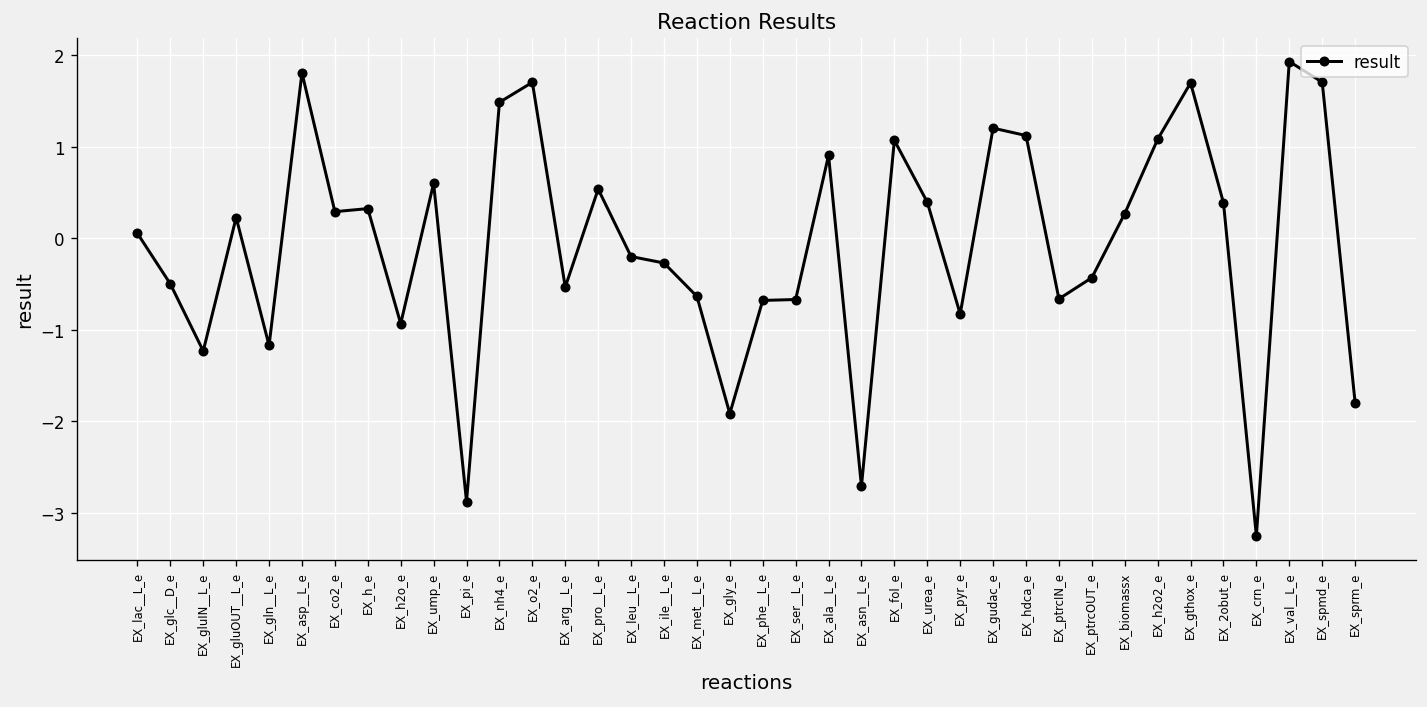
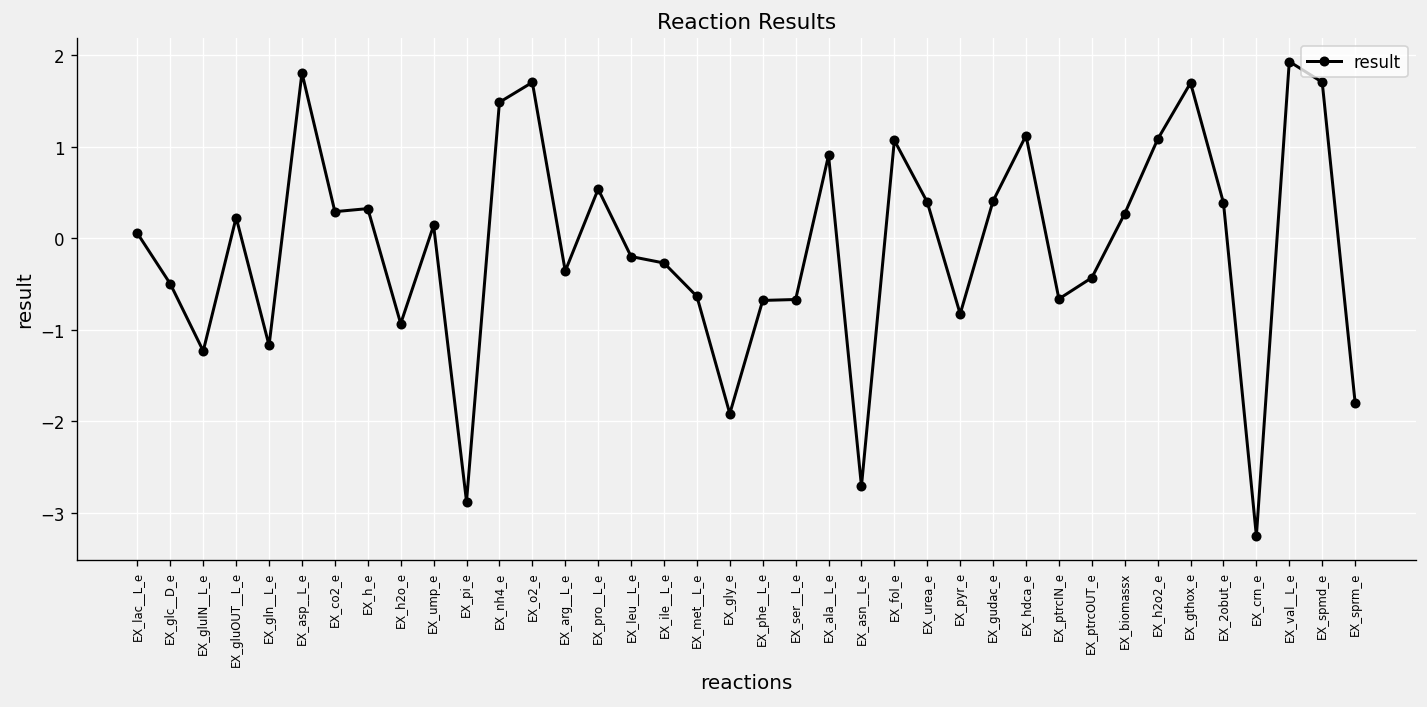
EX_ump_e: 0.6 -> 0.1
EX_arg__L_e: -0.5 -> -0.4
EX_gudac_e: 1.2 -> 0.4
